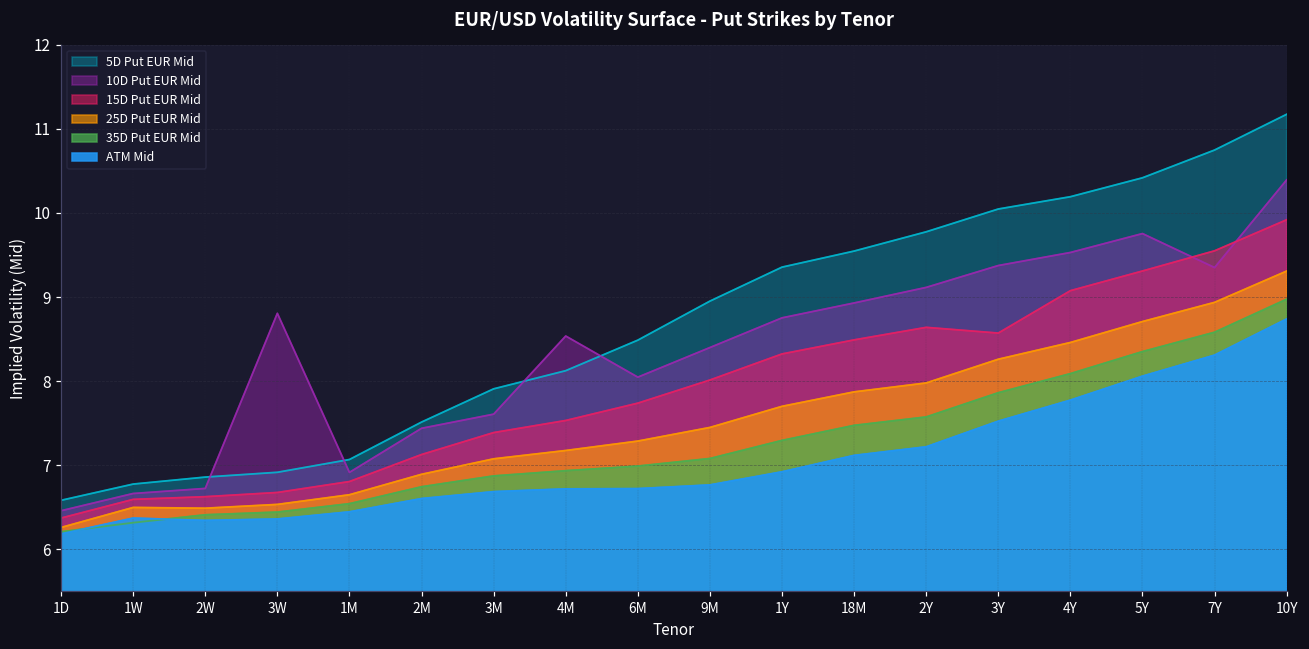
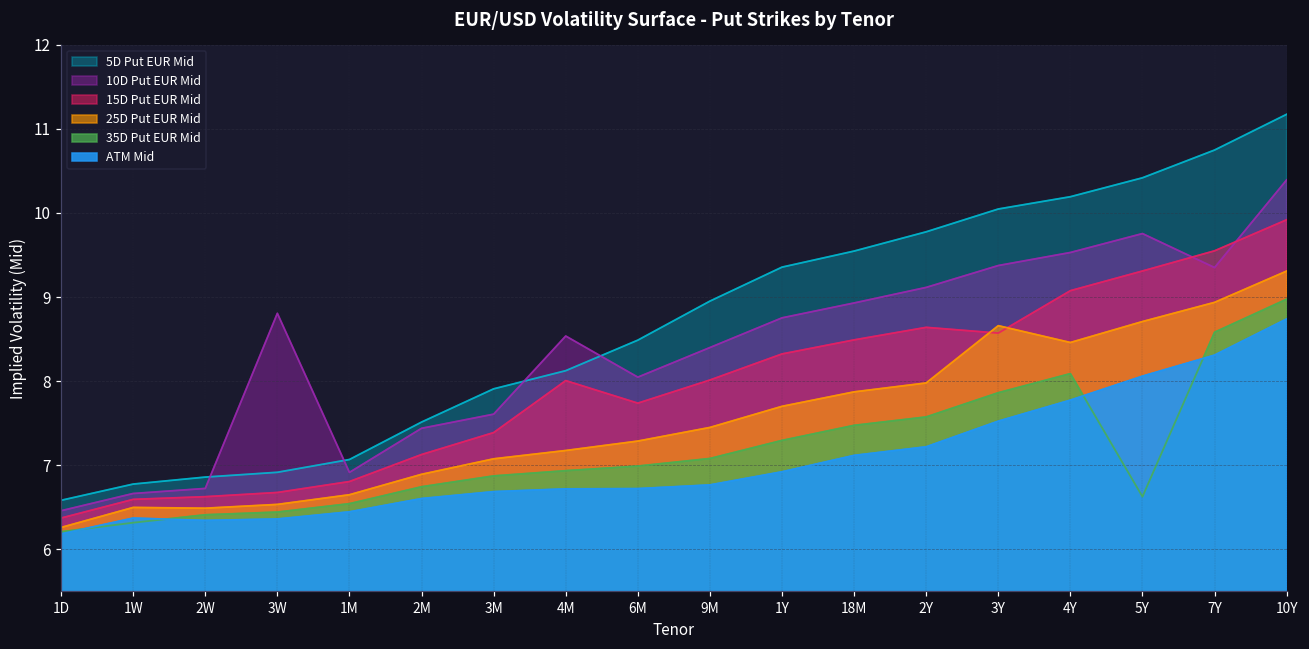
15D Put EUR Mid, 4M: 7.5 -> 8.0
25D Put EUR Mid, 3Y: 8.3 -> 8.7
35D Put EUR Mid, 5Y: 8.4 -> 6.6
